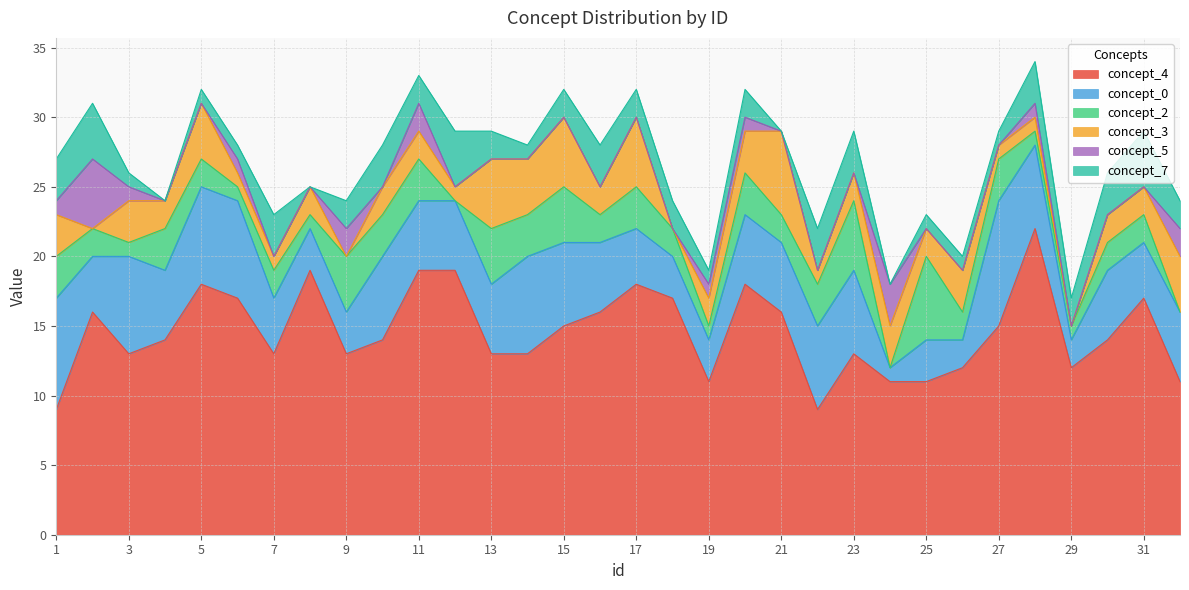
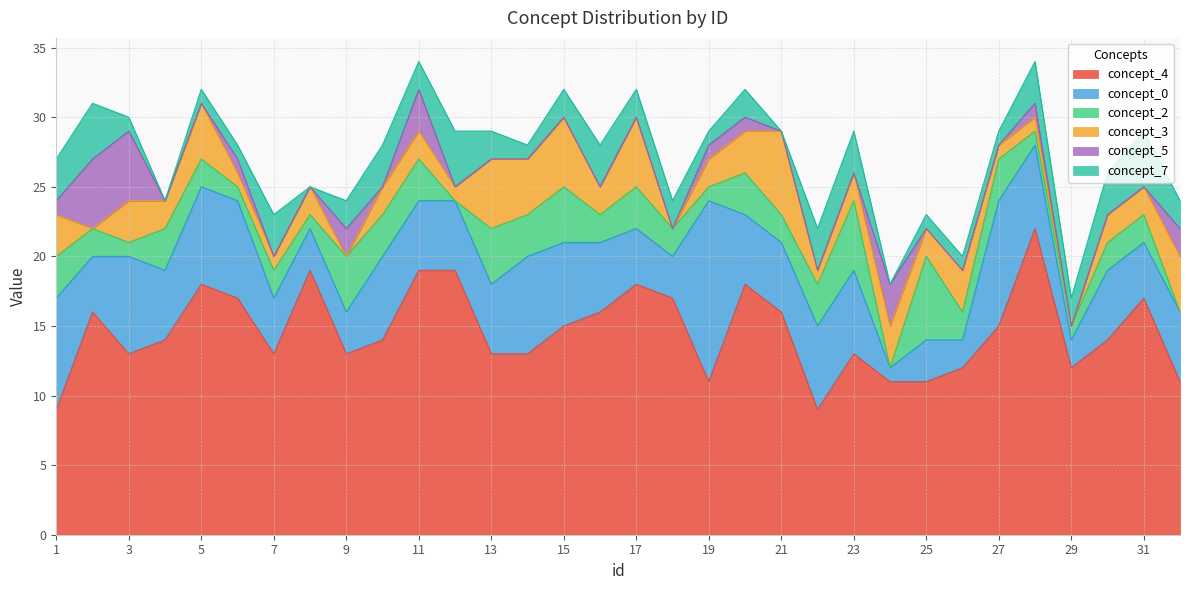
concept_5, 3: 1 -> 5
concept_5, 11: 2 -> 3
concept_0, 19: 3 -> 13
